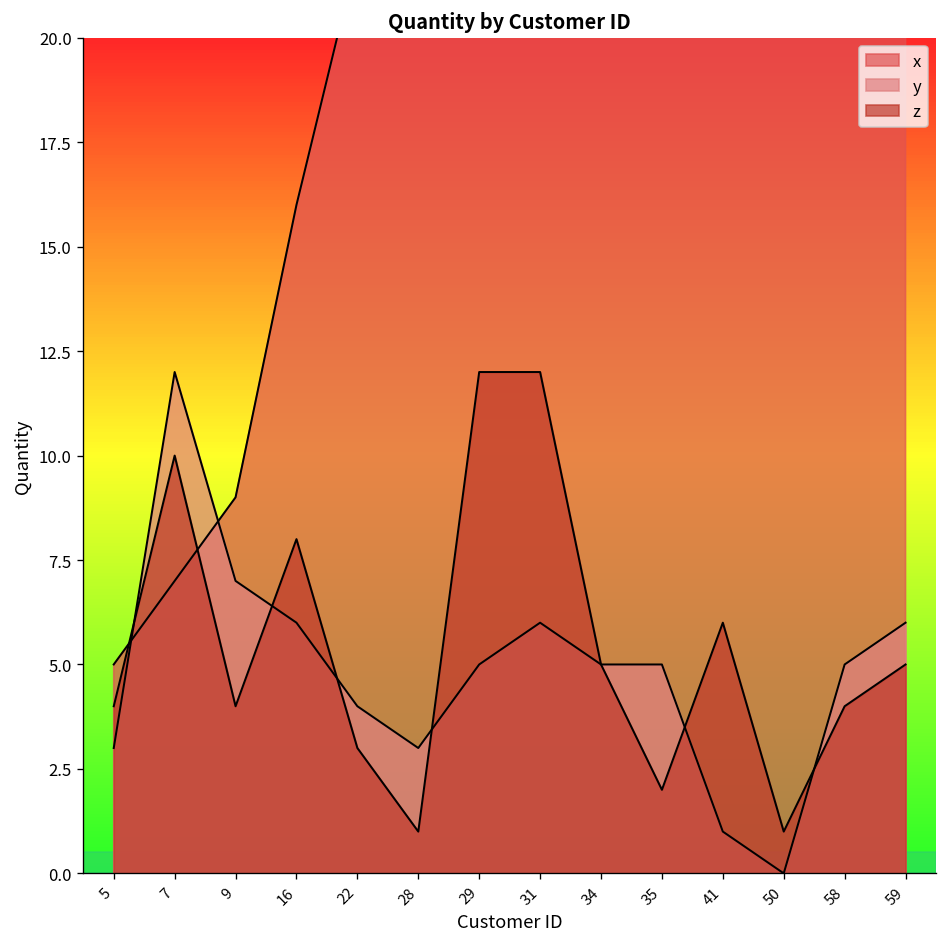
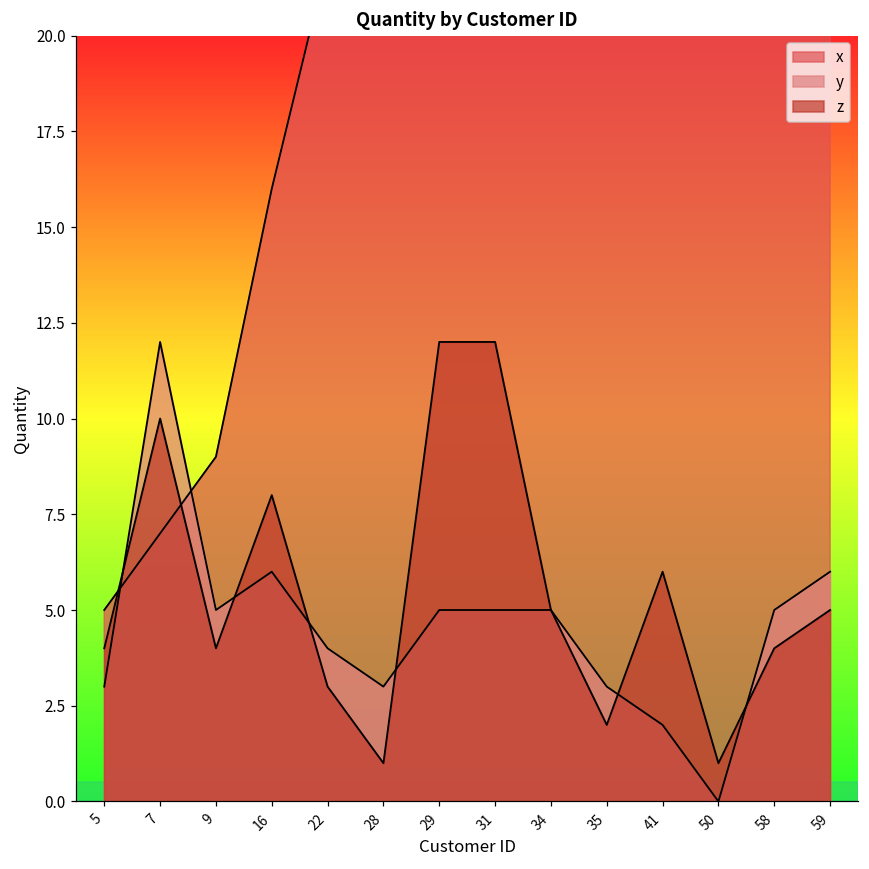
y, 9: 7 -> 5
y, 31: 6 -> 5
y, 35: 5 -> 3
y, 41: 1 -> 2
